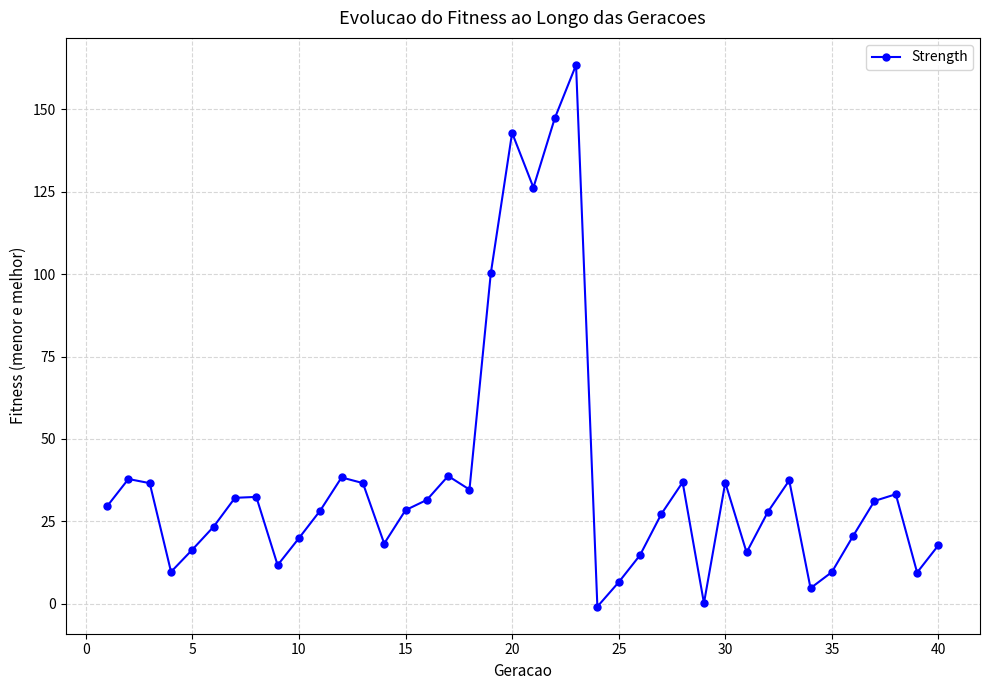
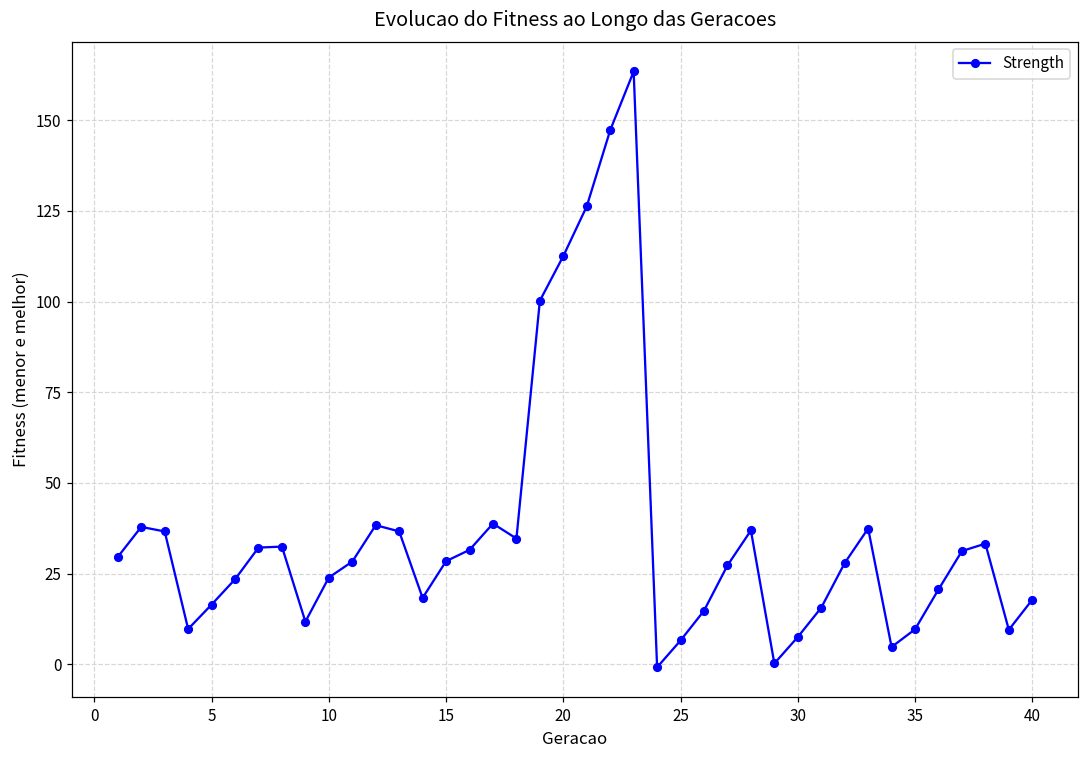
10: 20 -> 24
20: 143 -> 113
30: 37 -> 7
